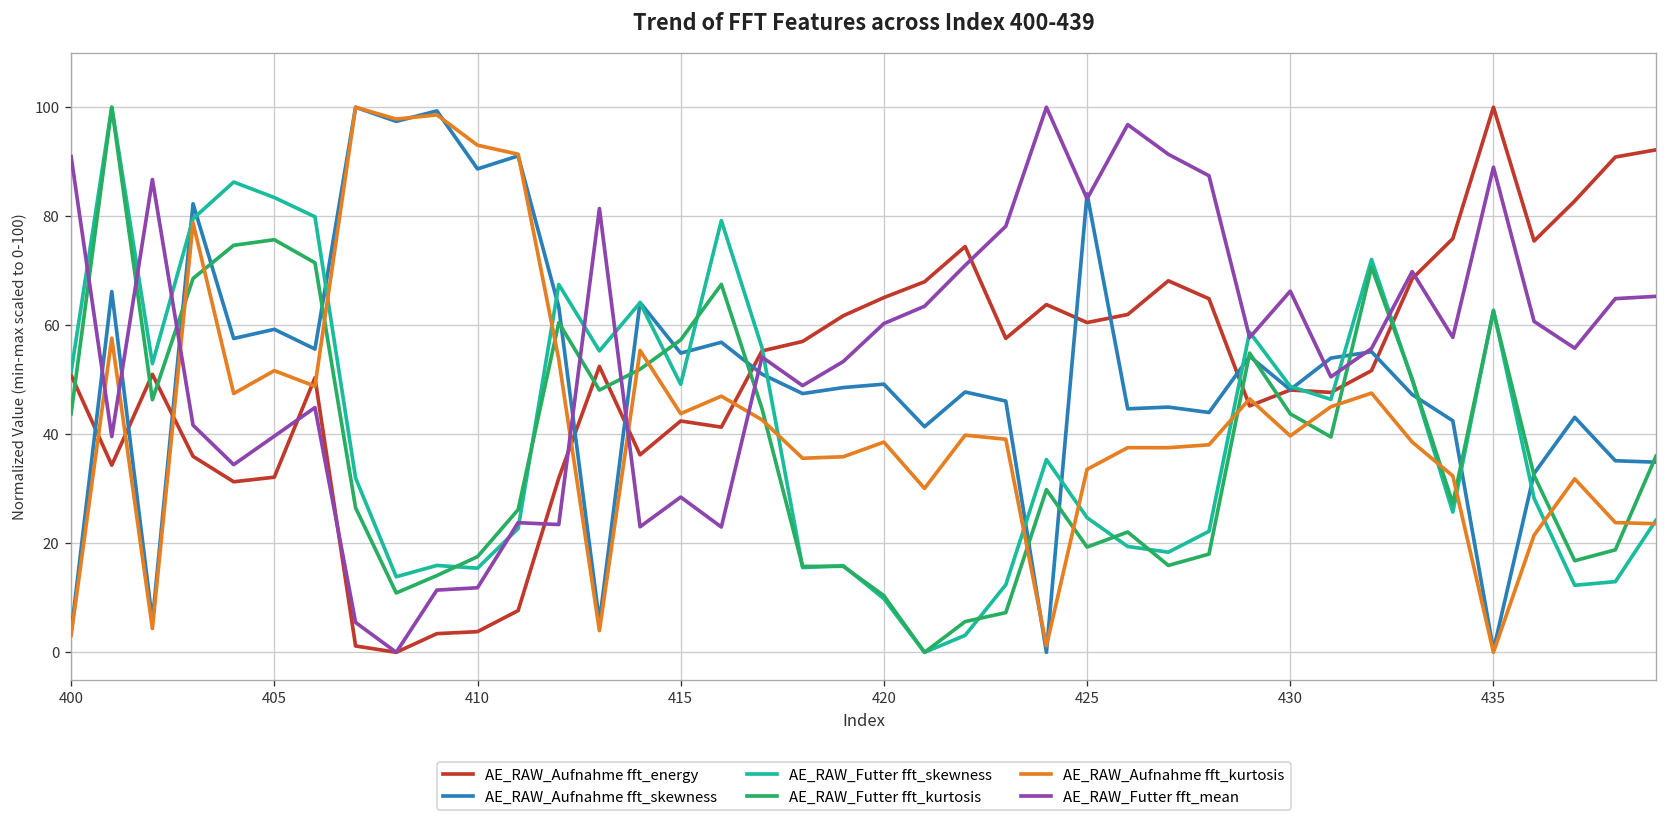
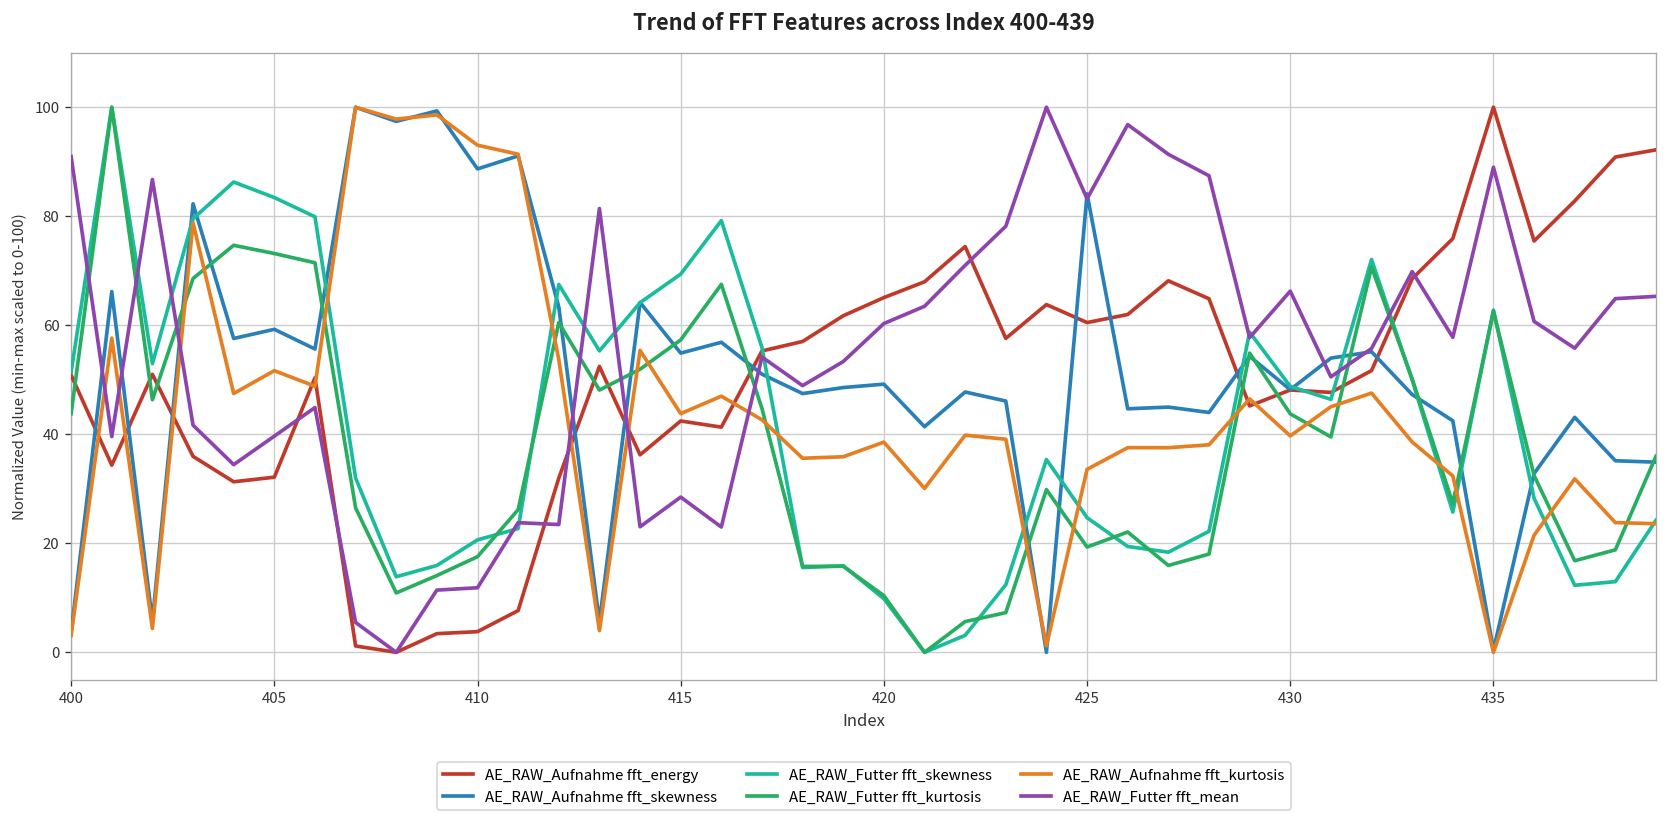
AE_RAW_Futter fft_kurtosis, 405: 76 -> 73
AE_RAW_Futter fft_skewness, 410: 15 -> 21
AE_RAW_Futter fft_skewness, 415: 49 -> 69
